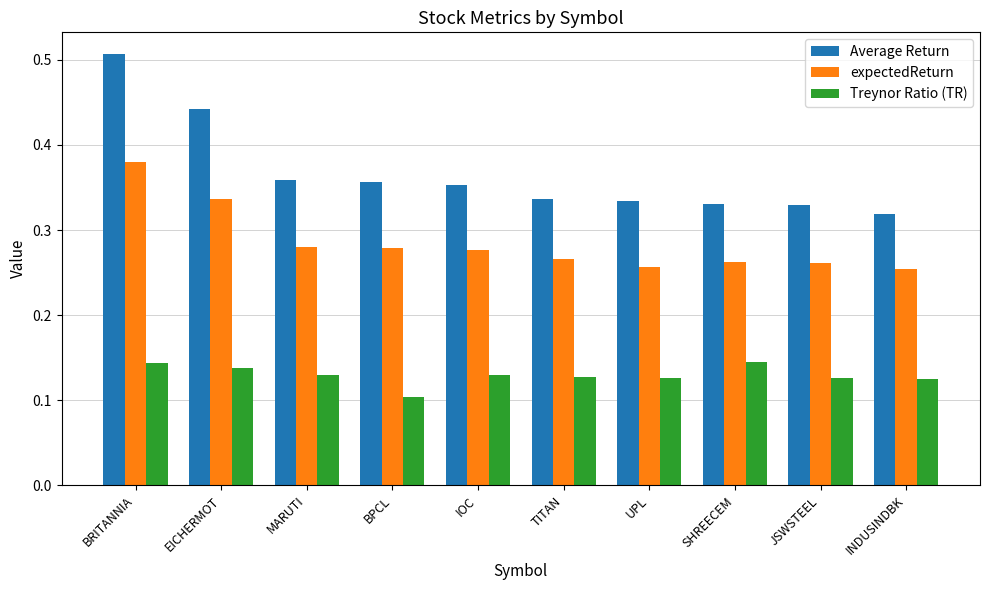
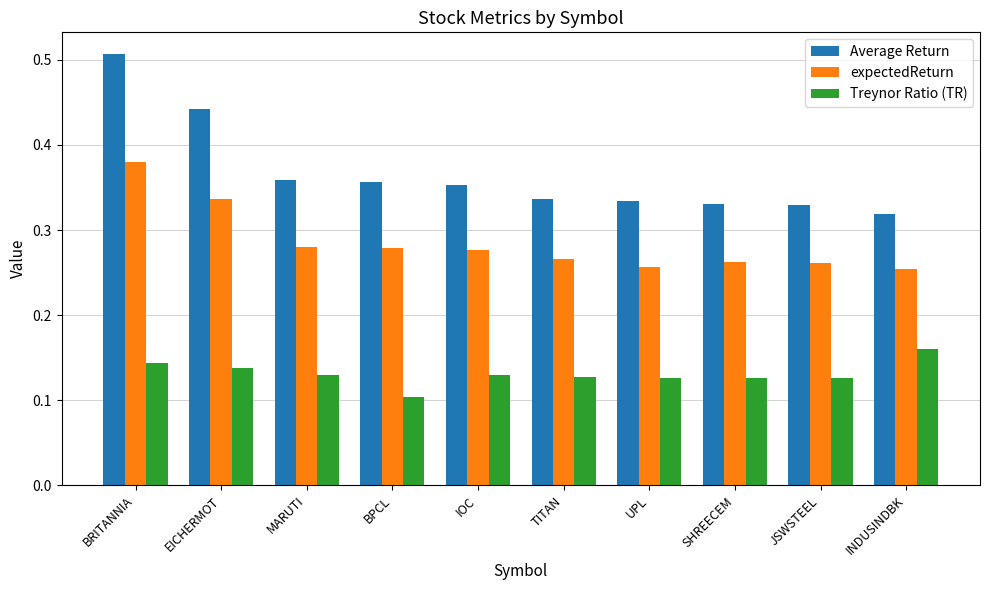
Treynor Ratio (TR), SHREECEM: 0.14 -> 0.13
Treynor Ratio (TR), INDUSINDBK: 0.12 -> 0.16
